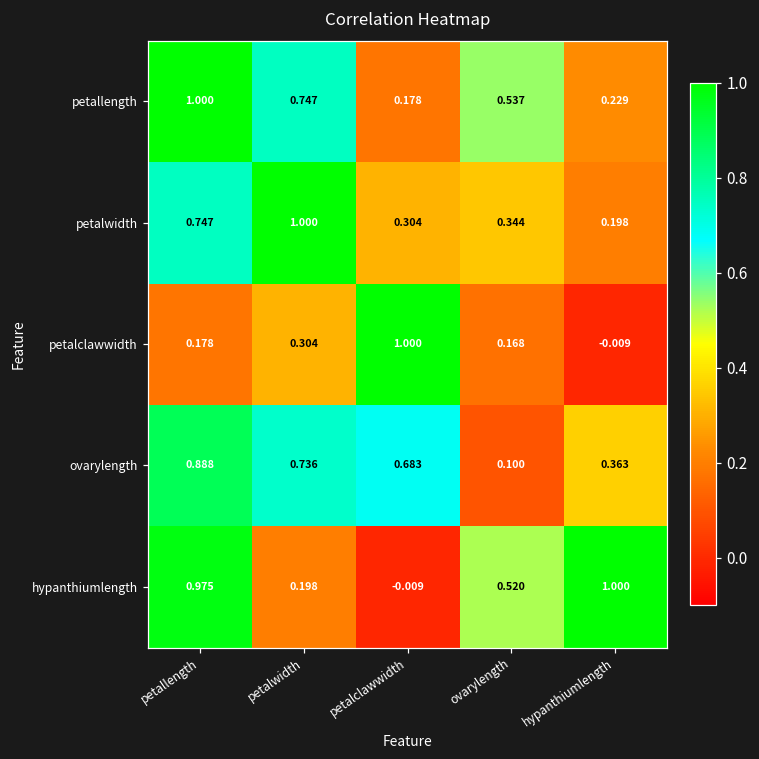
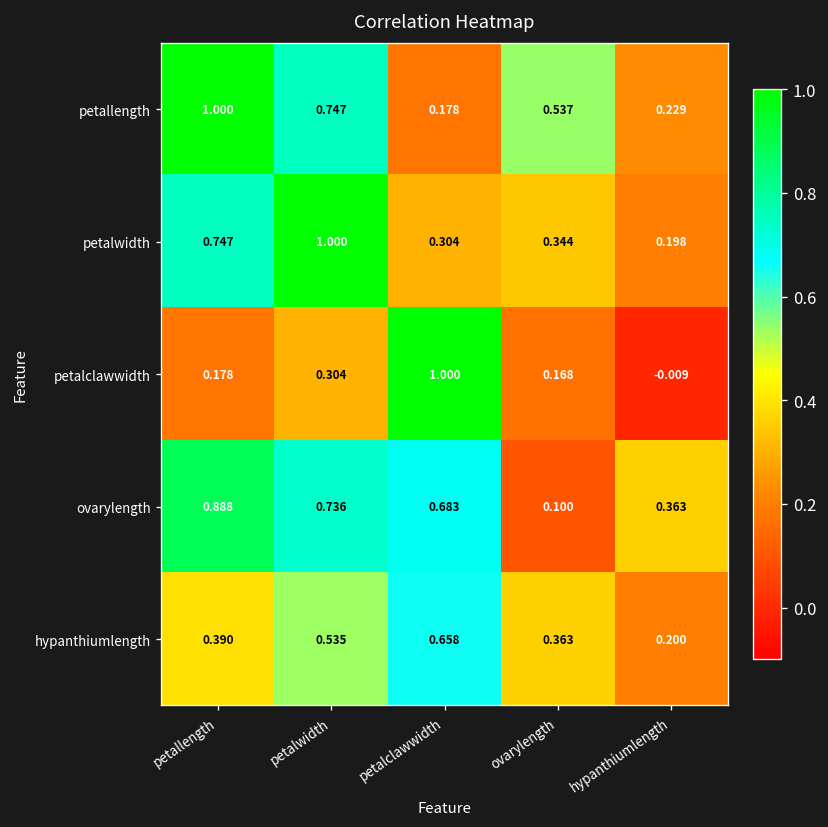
hypanthiumlength, petallength: 0.975 -> 0.390
hypanthiumlength, petalwidth: 0.198 -> 0.535
hypanthiumlength, petalclawwidth: -0.009 -> 0.658
hypanthiumlength, ovarylength: 0.520 -> 0.363
hypanthiumlength, hypanthiumlength: 1.000 -> 0.200
